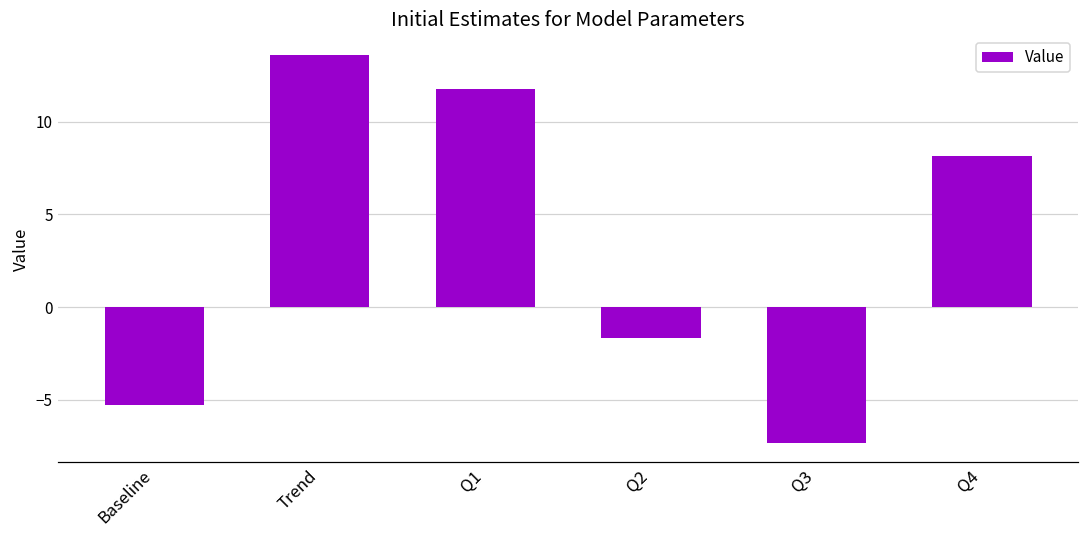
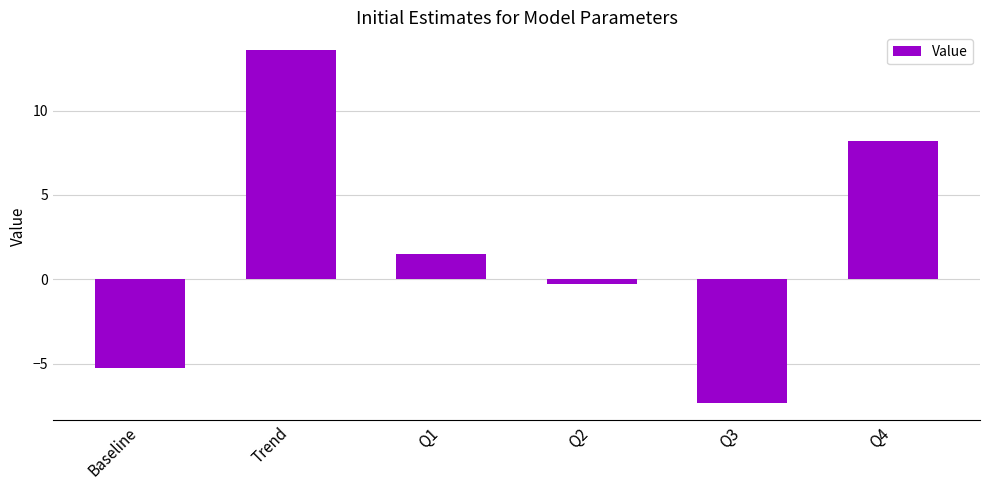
Q1: 11.8 -> 1.5
Q2: -1.6 -> -0.3
